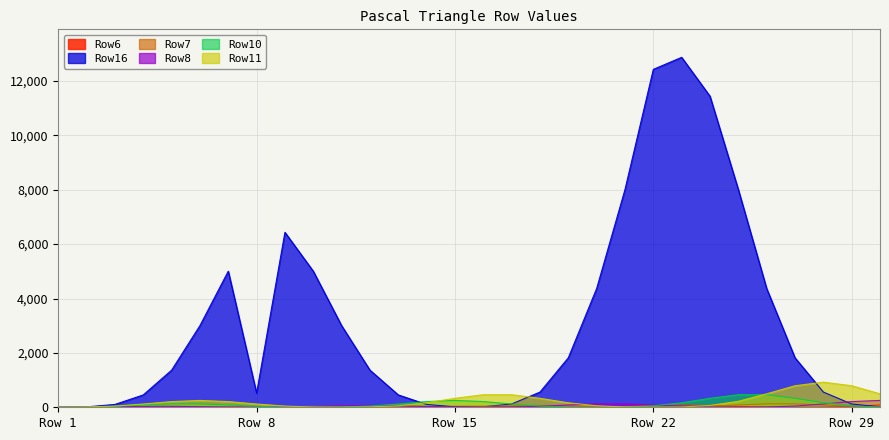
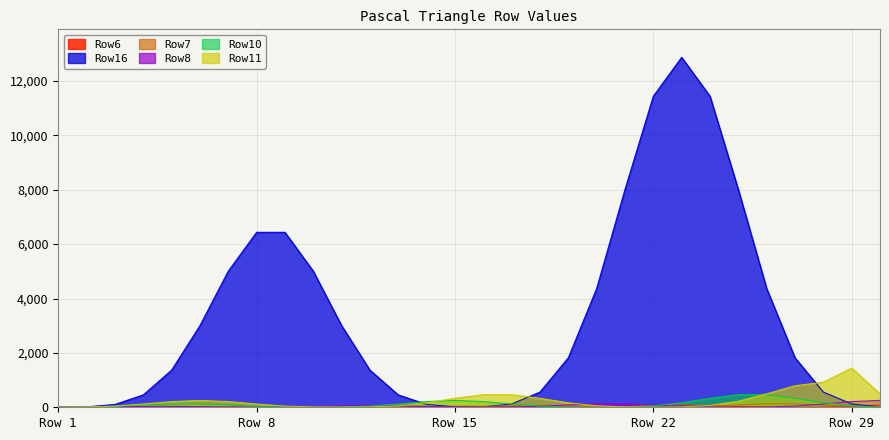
Row16, Row 8: 500 -> 6,400
Row16, Row 22: 12,400 -> 11,400
Row11, Row 29: 800 -> 1,400
